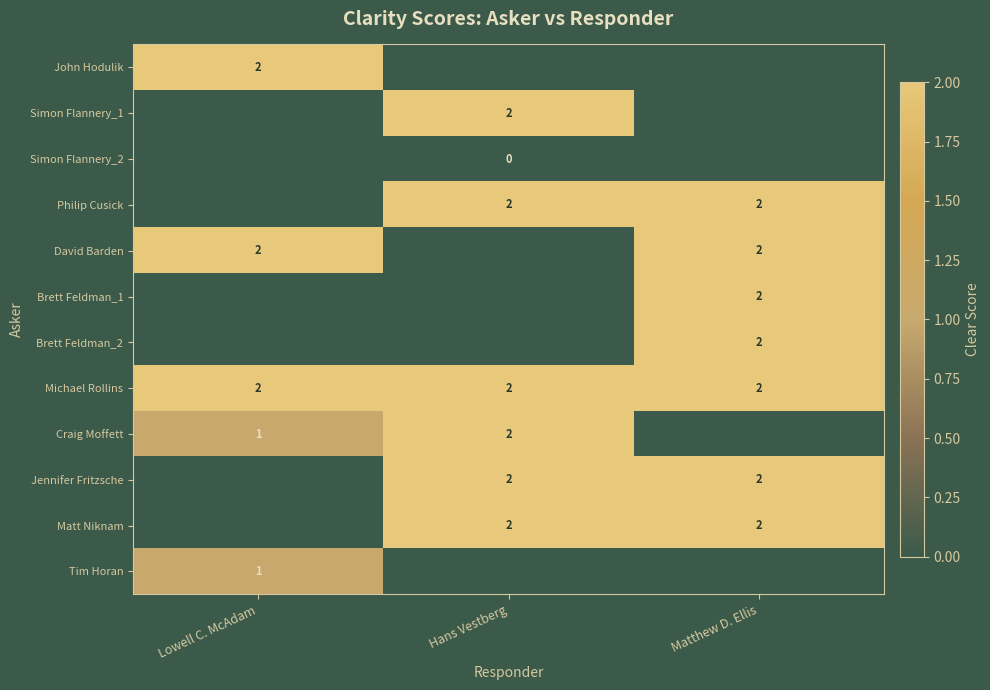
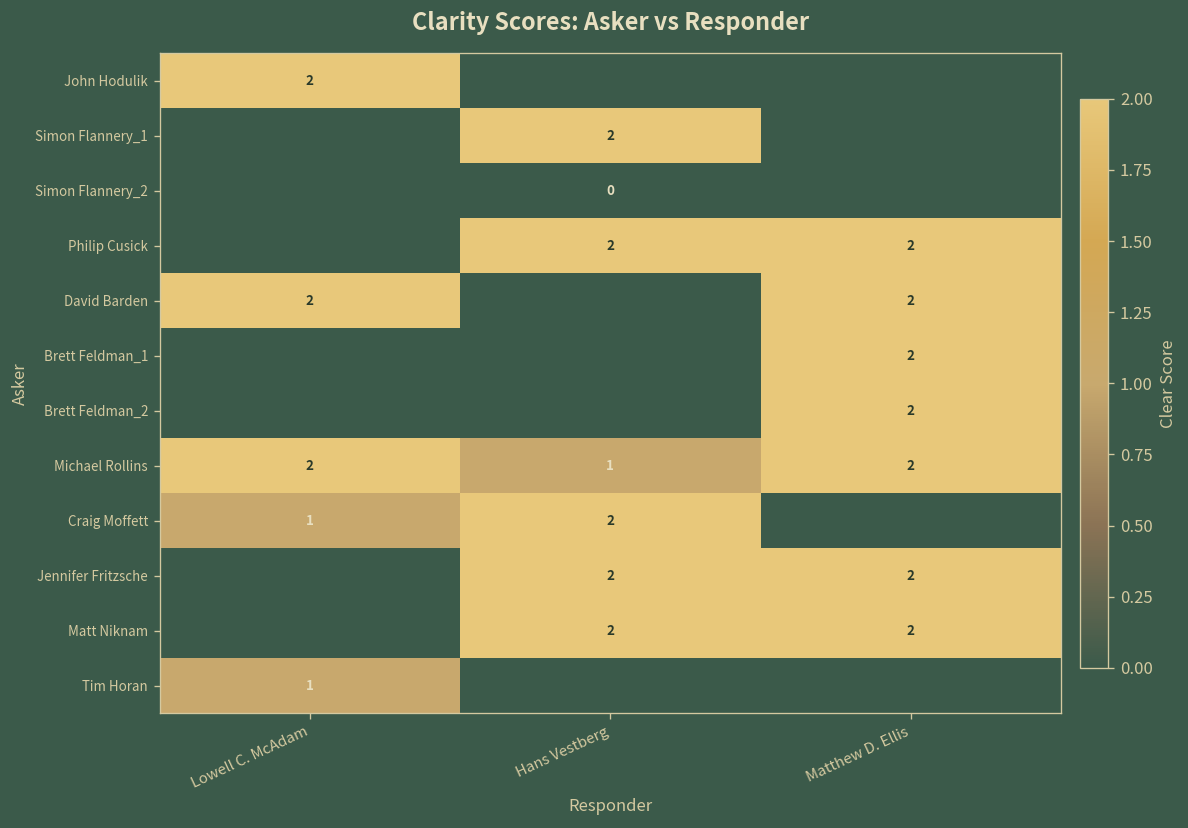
Michael Rollins, Hans Vestberg: 2 -> 1
